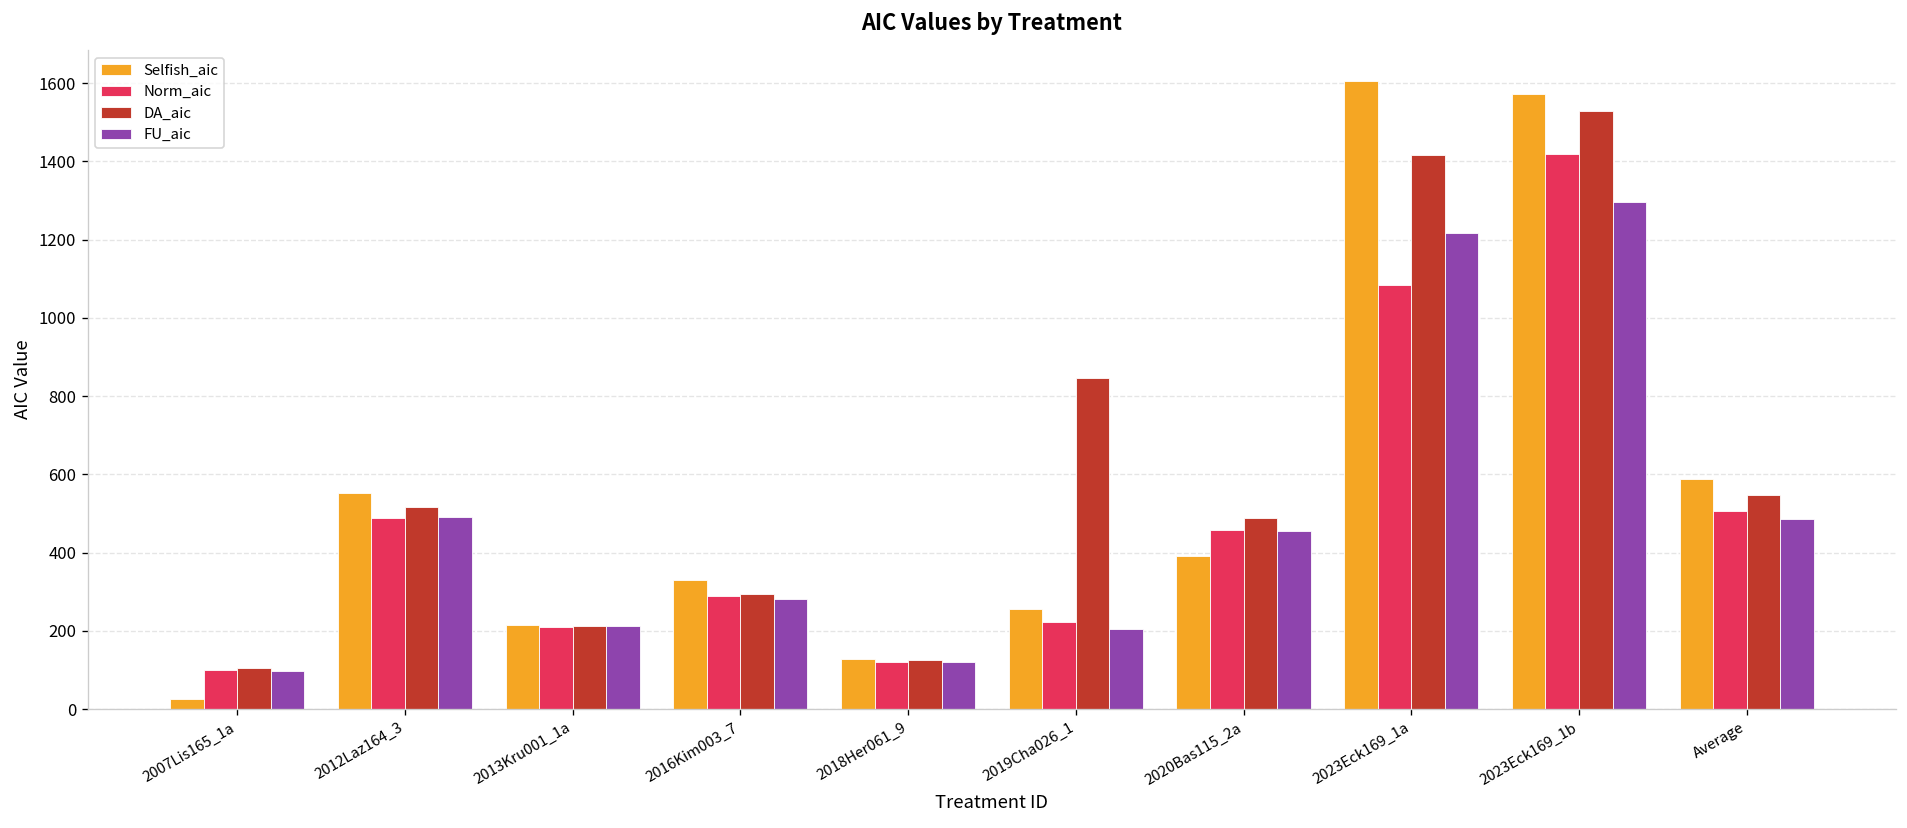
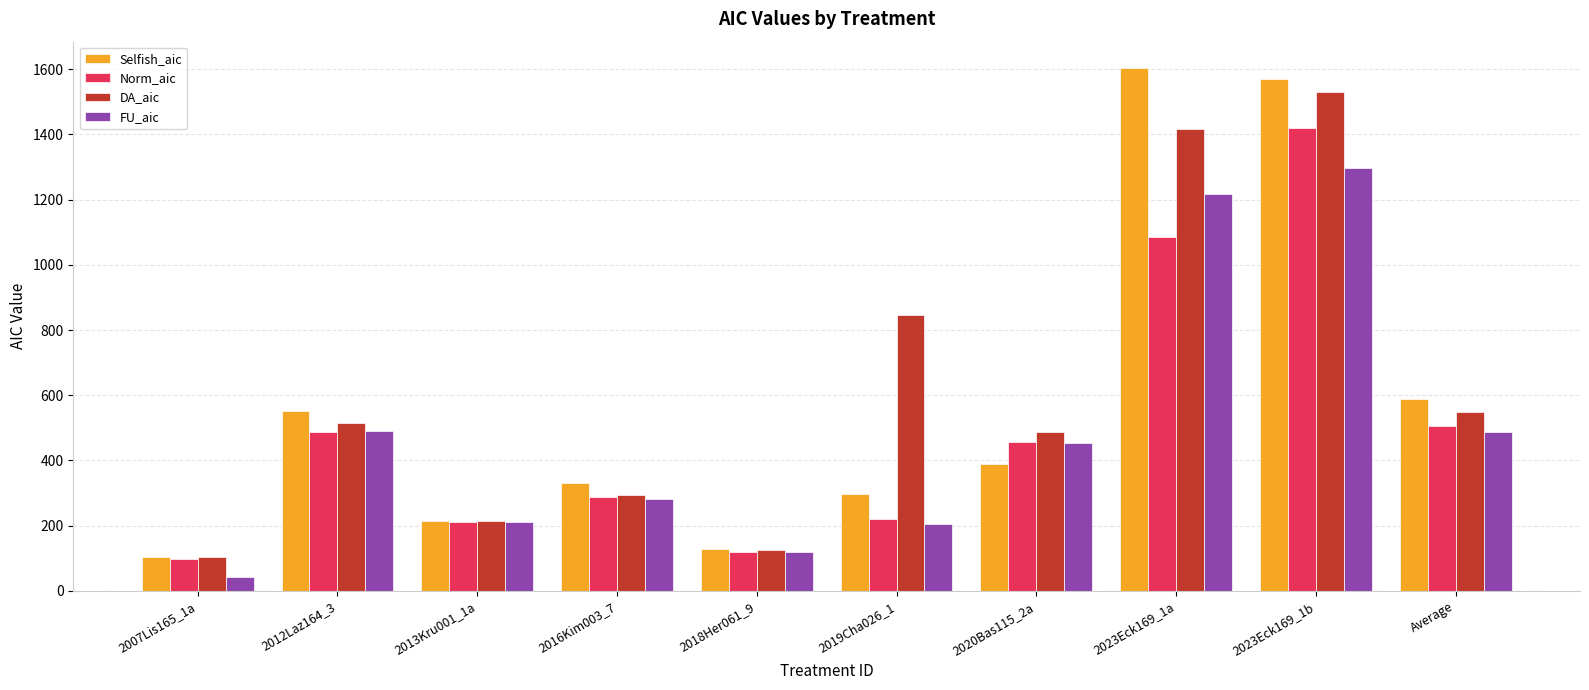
Selfish_aic, 2007Lis165_1a: 30 -> 100
FU_aic, 2007Lis165_1a: 100 -> 40
Selfish_aic, 2019Cha026_1: 260 -> 300
